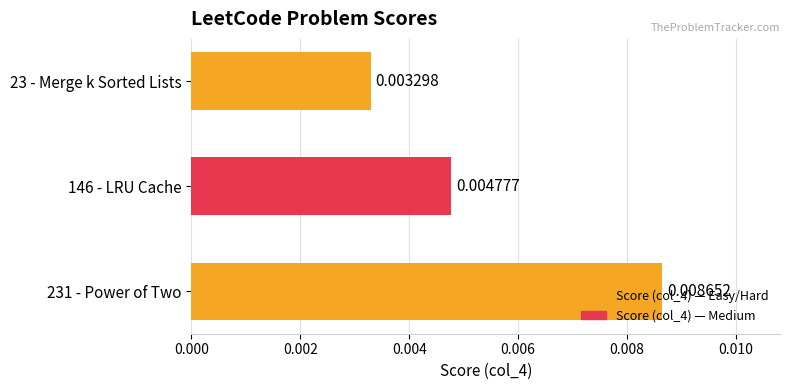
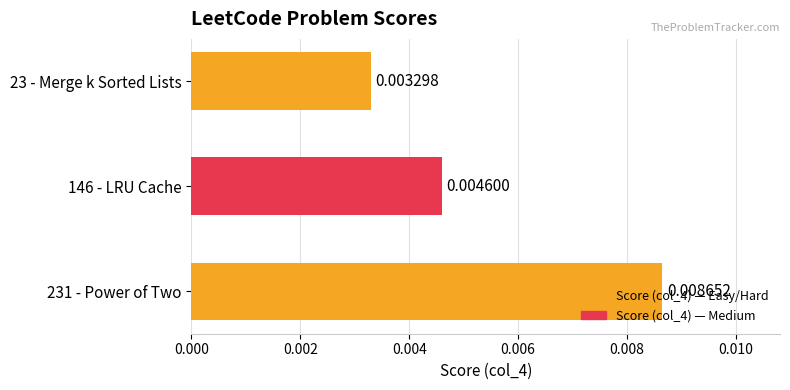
146 - LRU Cache: 0.004777 -> 0.004600
